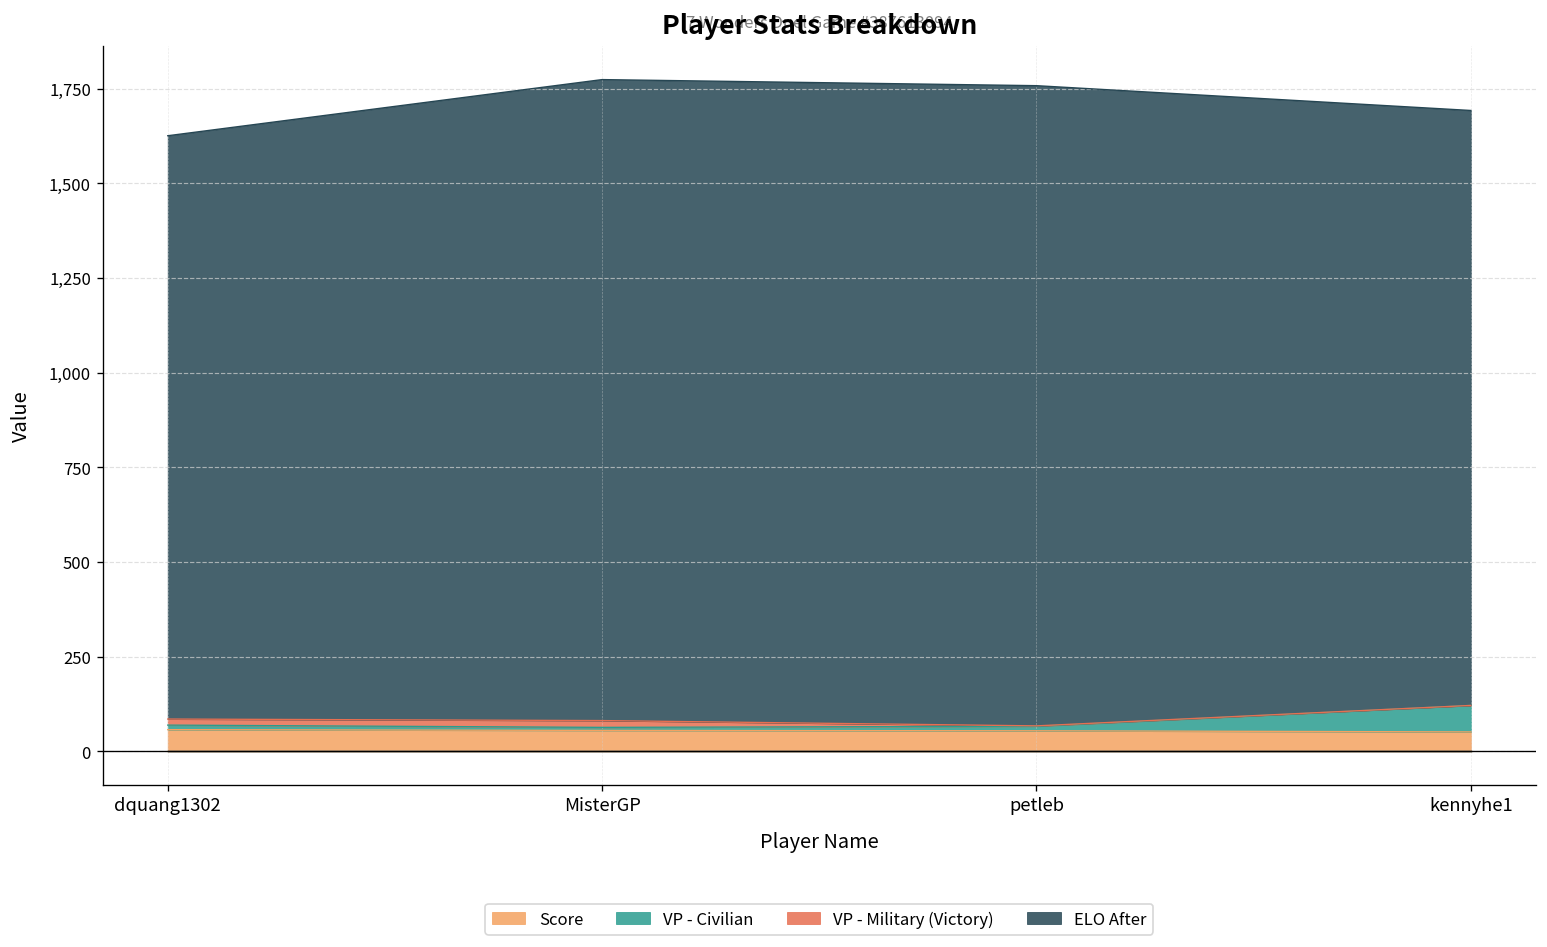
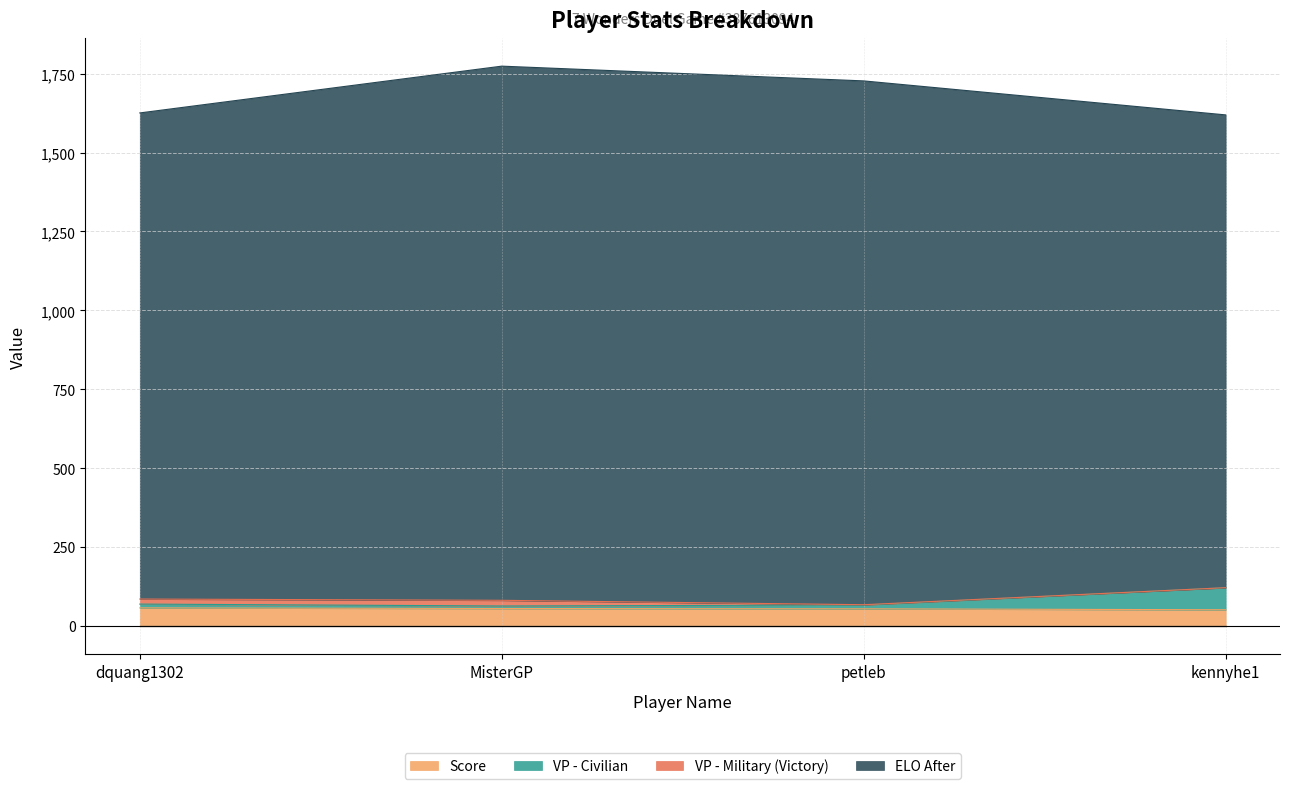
ELO After, petleb: 1,690 -> 1,660
ELO After, kennyhe1: 1,570 -> 1,500
